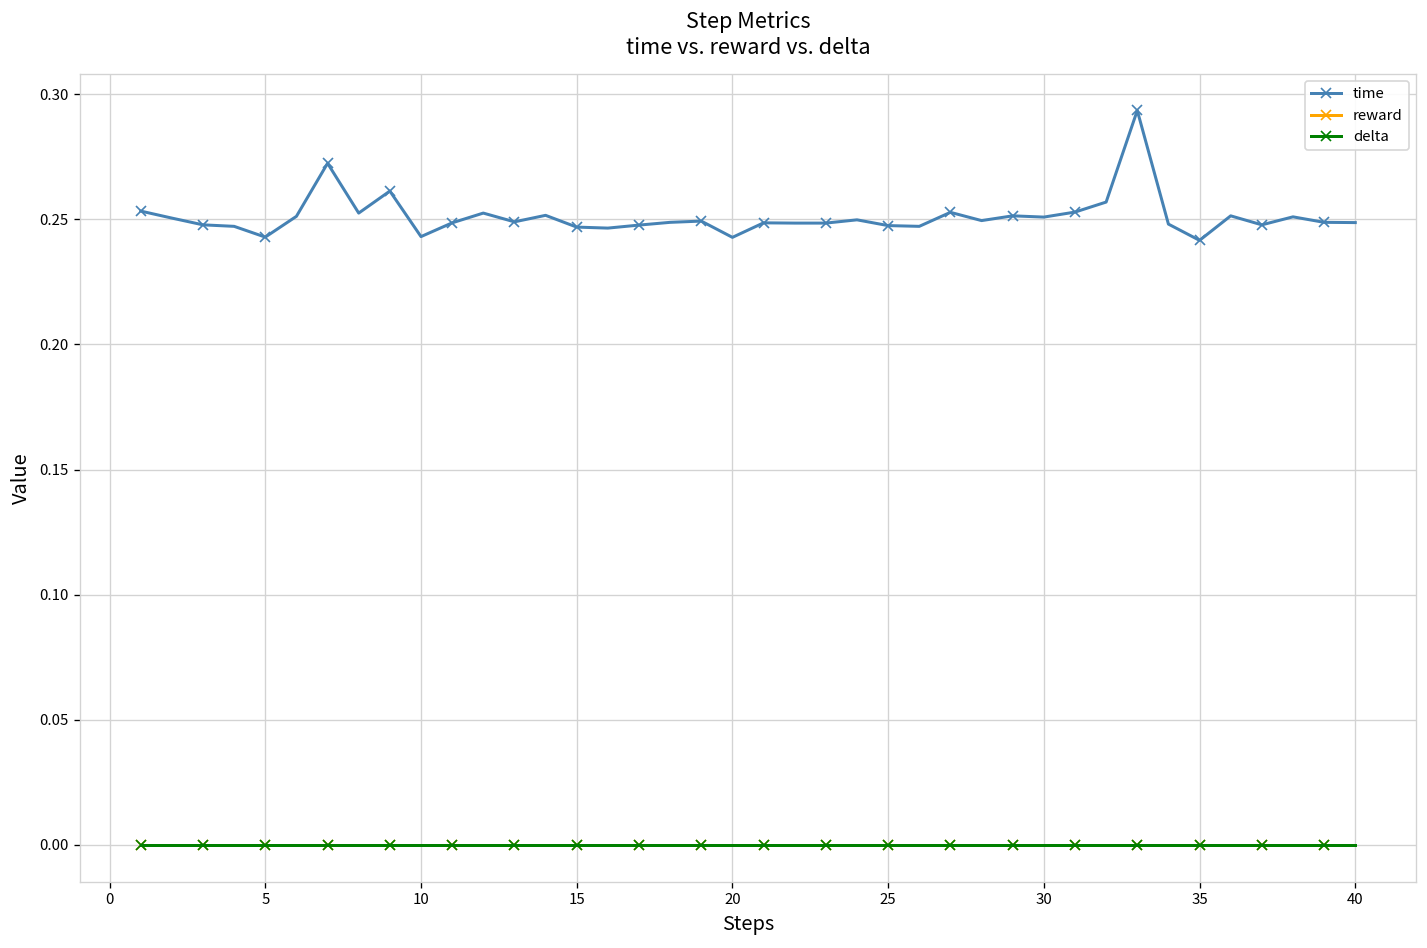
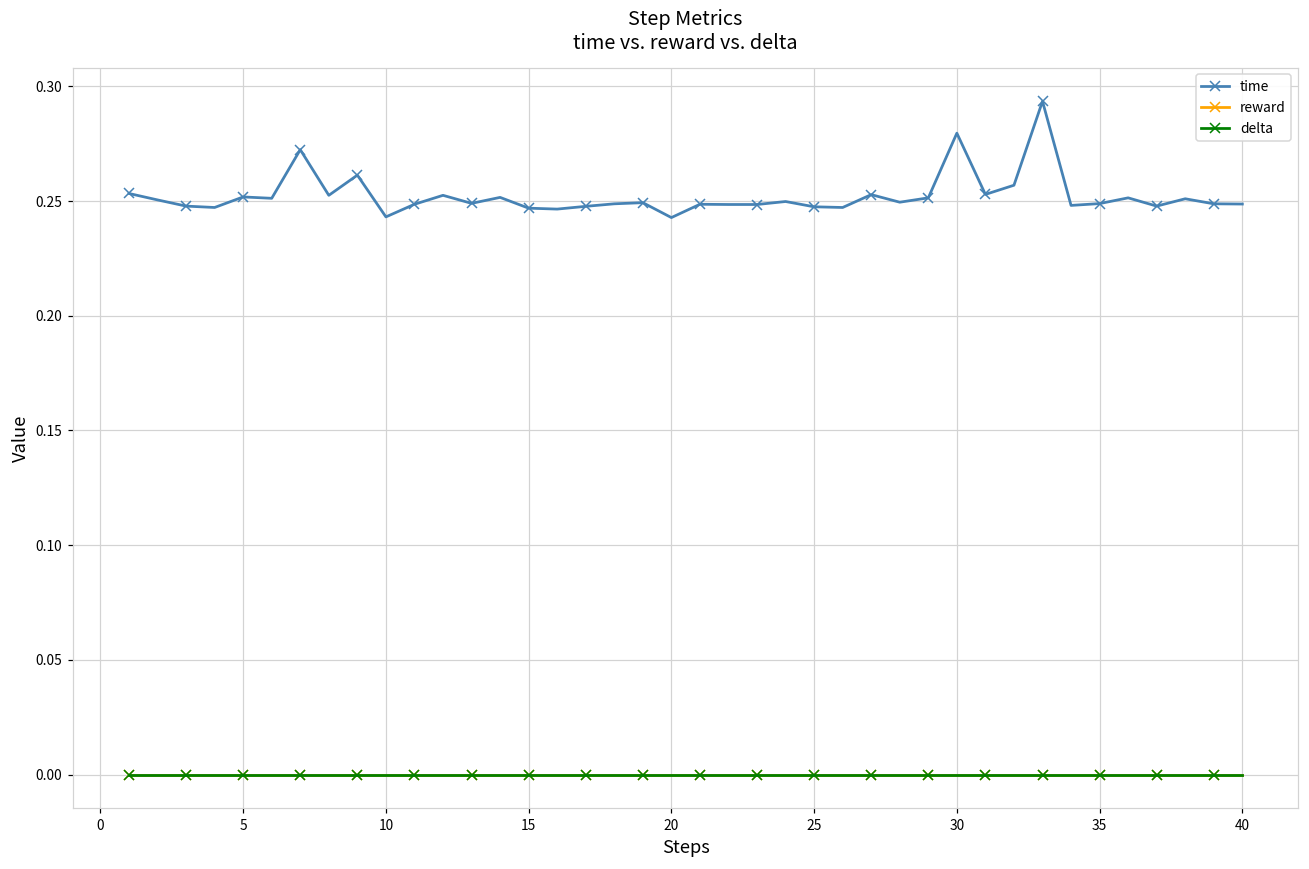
time, 5: 0.243 -> 0.252
time, 30: 0.251 -> 0.280
time, 35: 0.242 -> 0.249
